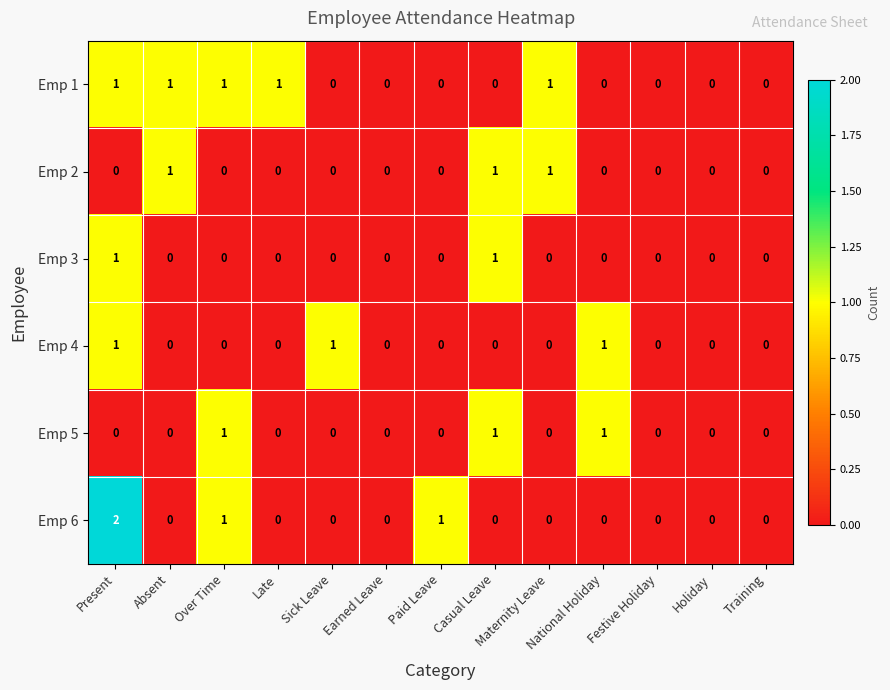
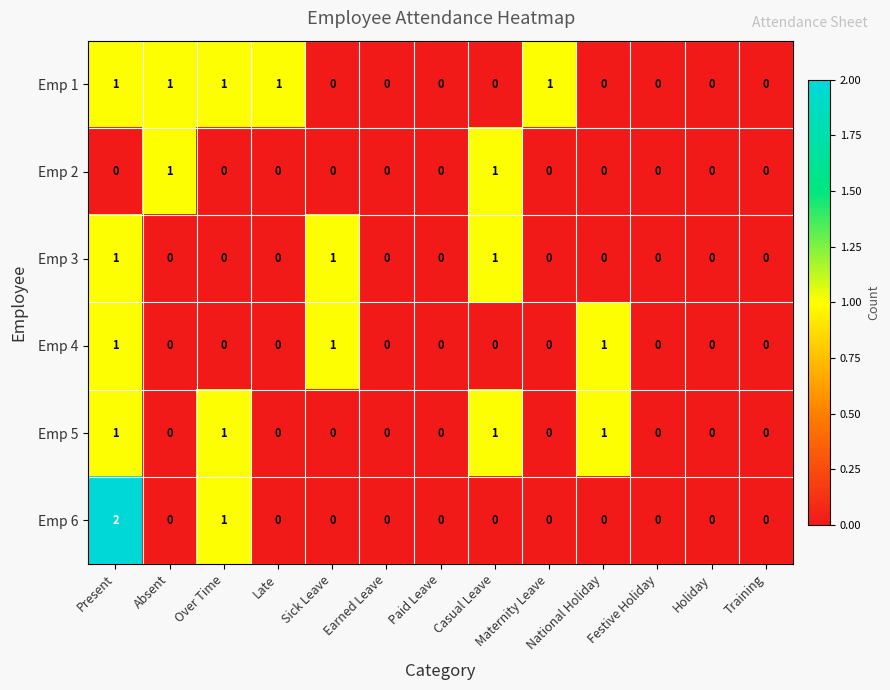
Emp 2, Maternity Leave: 1 -> 0
Emp 3, Sick Leave: 0 -> 1
Emp 5, Present: 0 -> 1
Emp 6, Paid Leave: 1 -> 0
